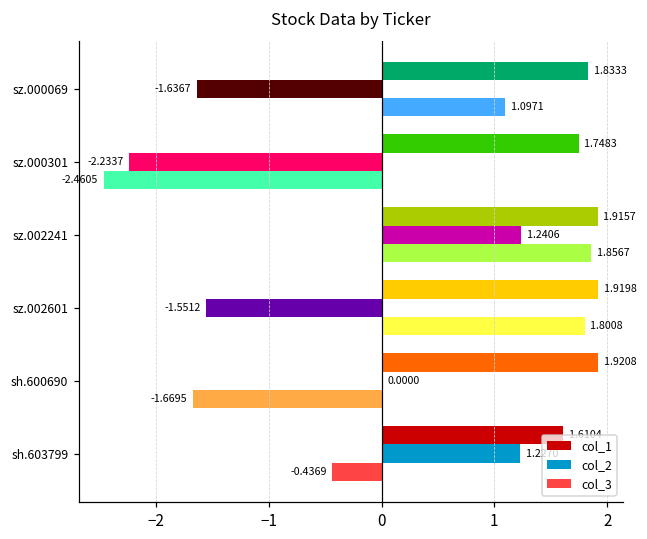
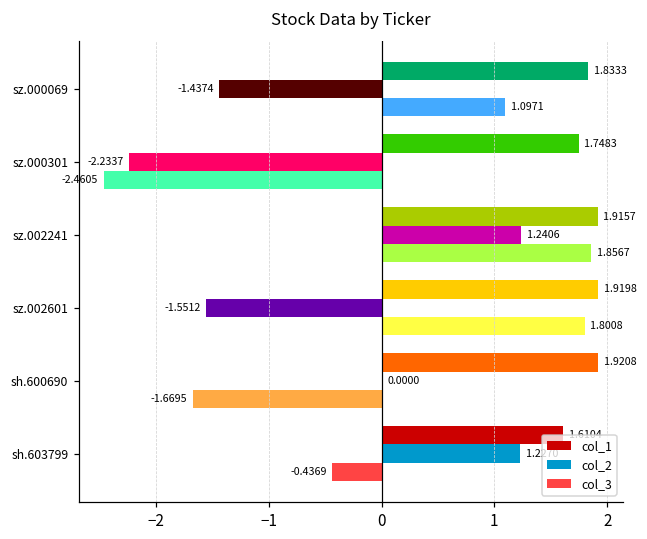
col_2, sz.000069: -1.6367 -> -1.4374
